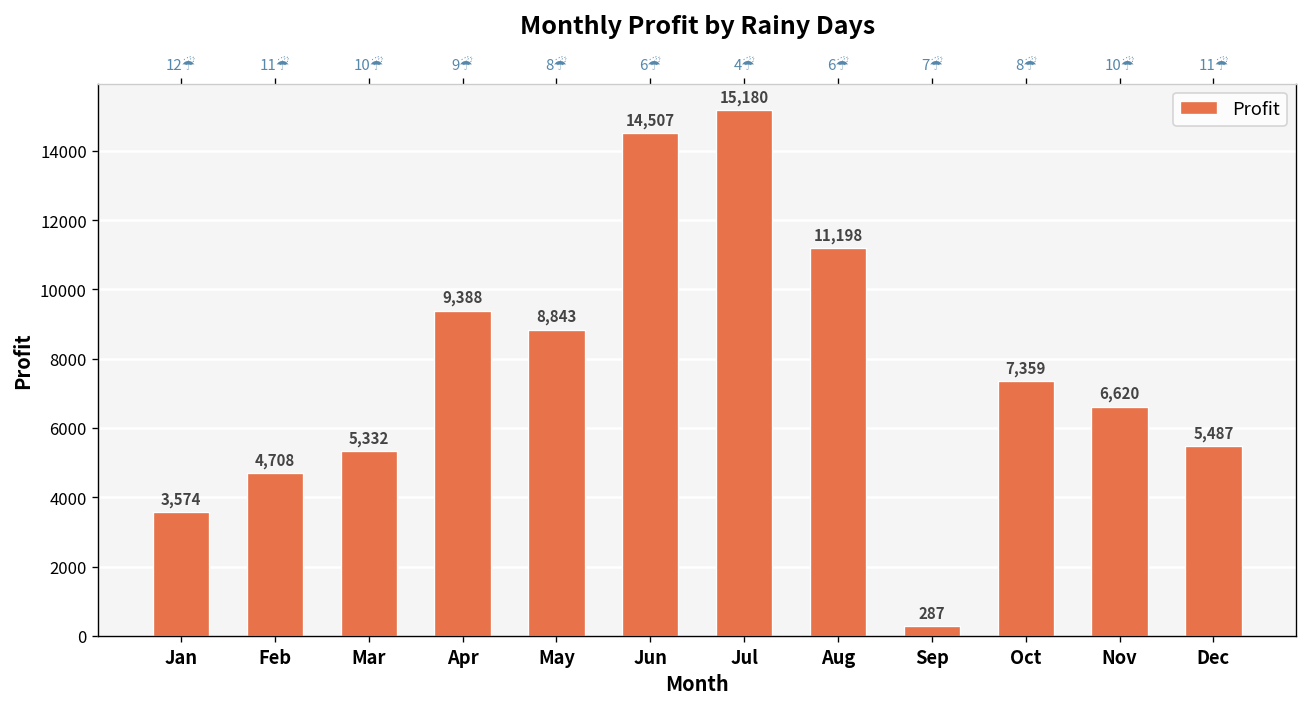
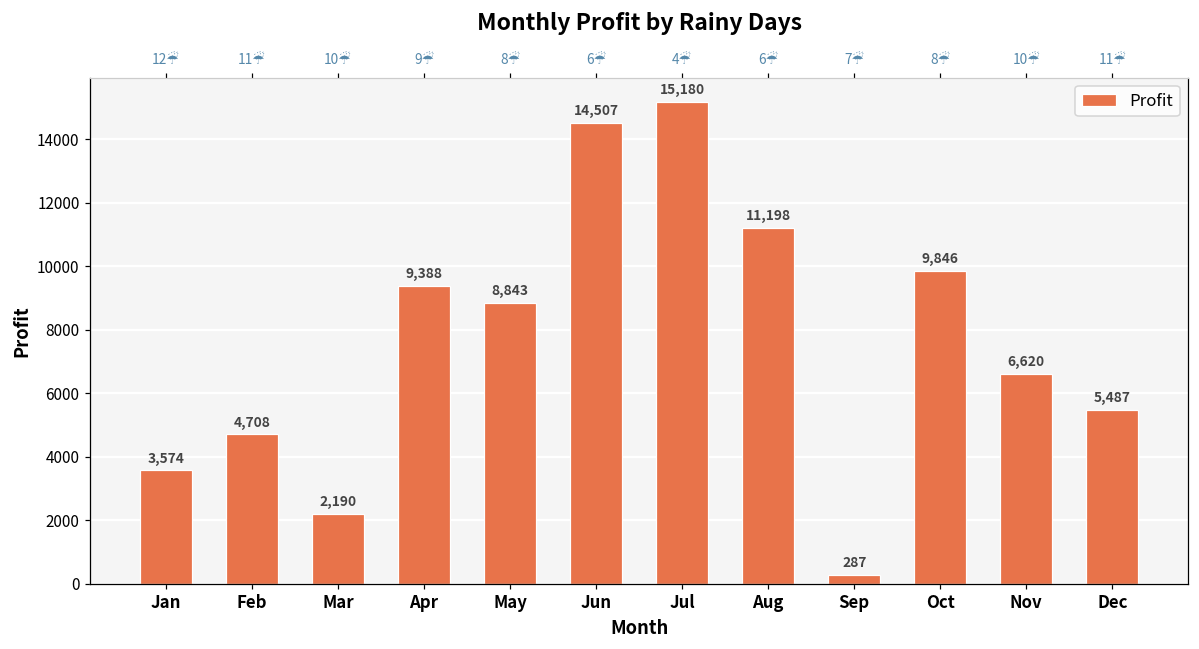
Mar: 5,332 -> 2,190
Oct: 7,359 -> 9,846
